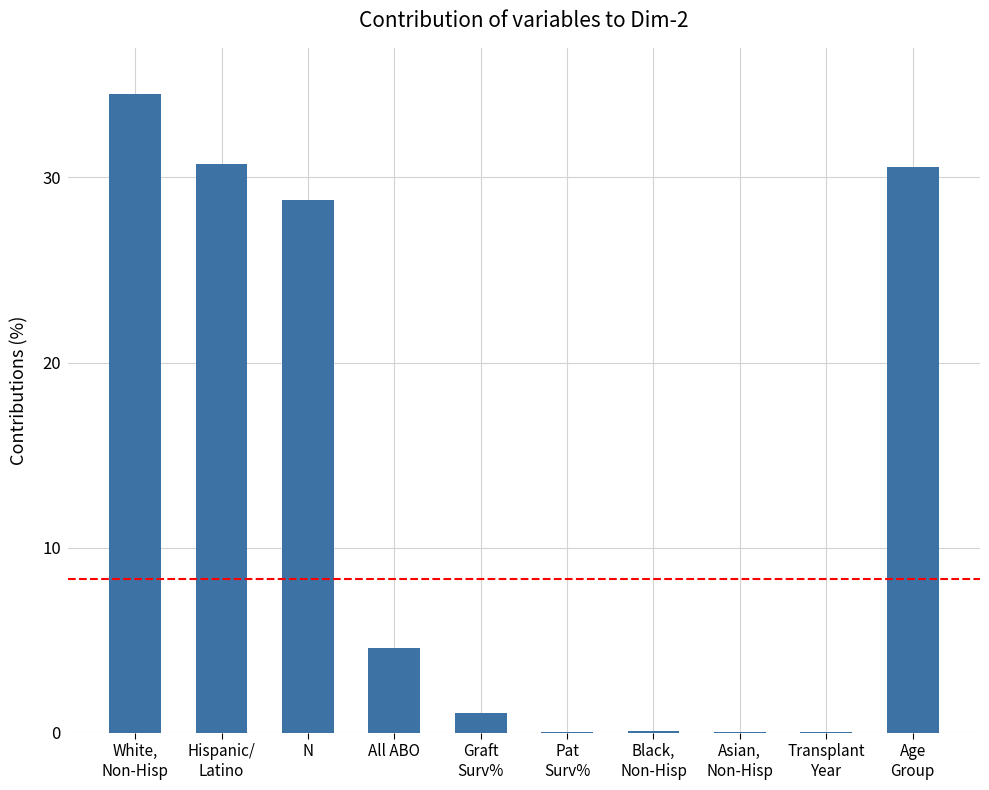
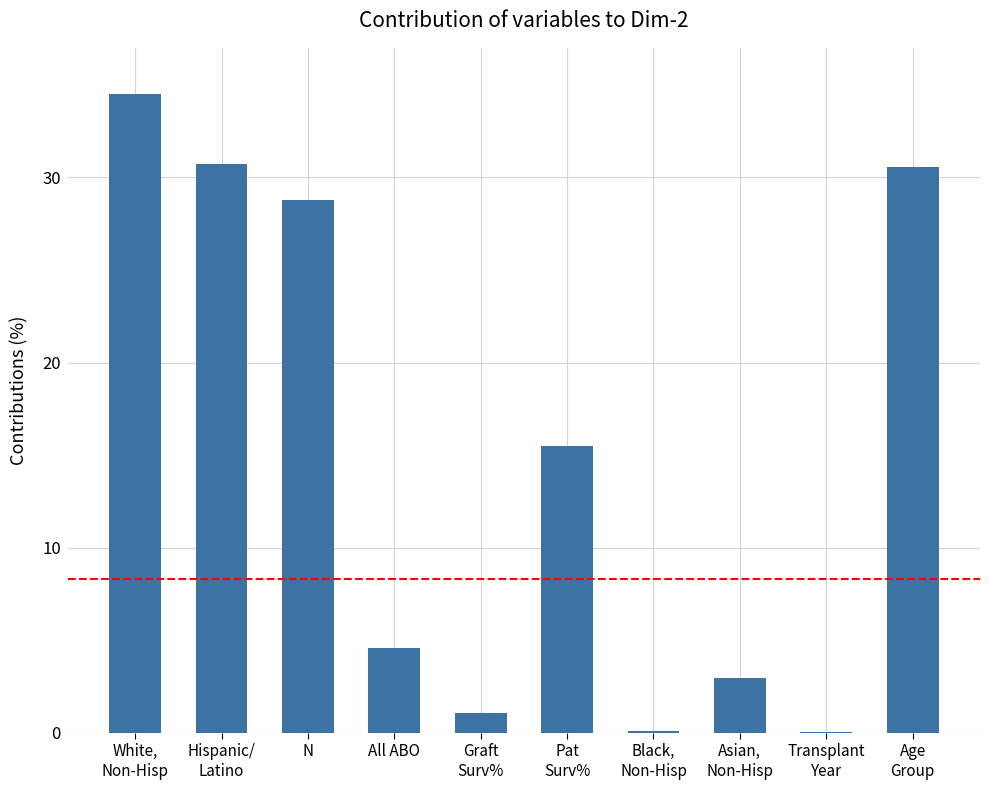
Pat Surv%: 0.1 -> 15.5
Asian, Non-Hisp: 0.1 -> 3.0
